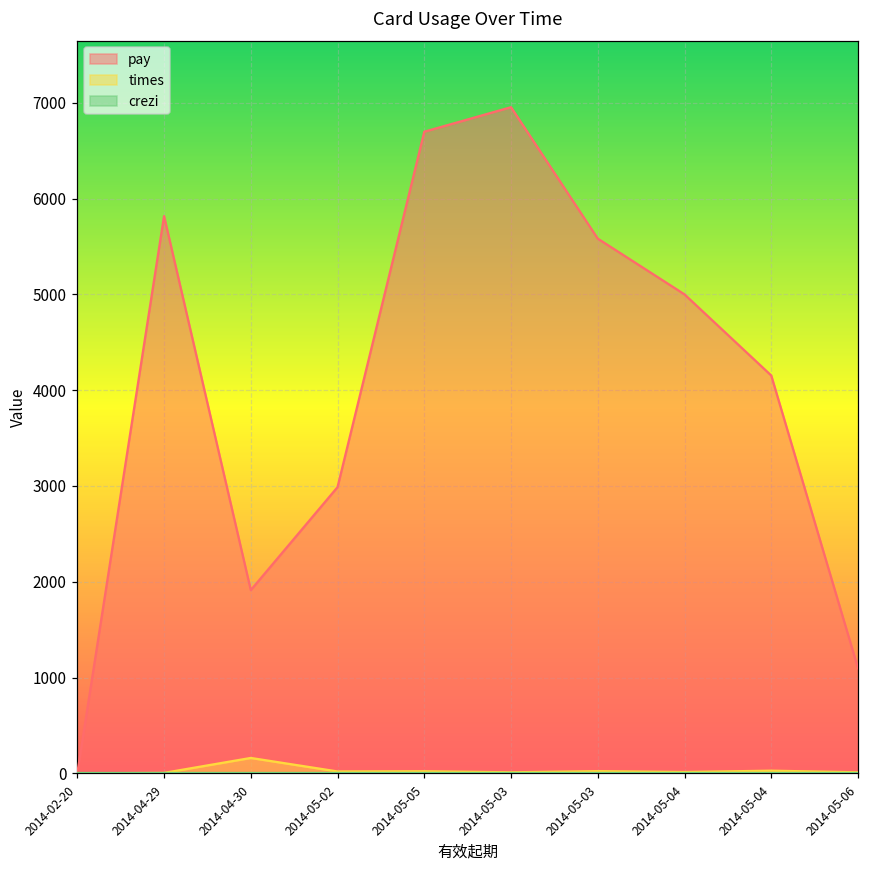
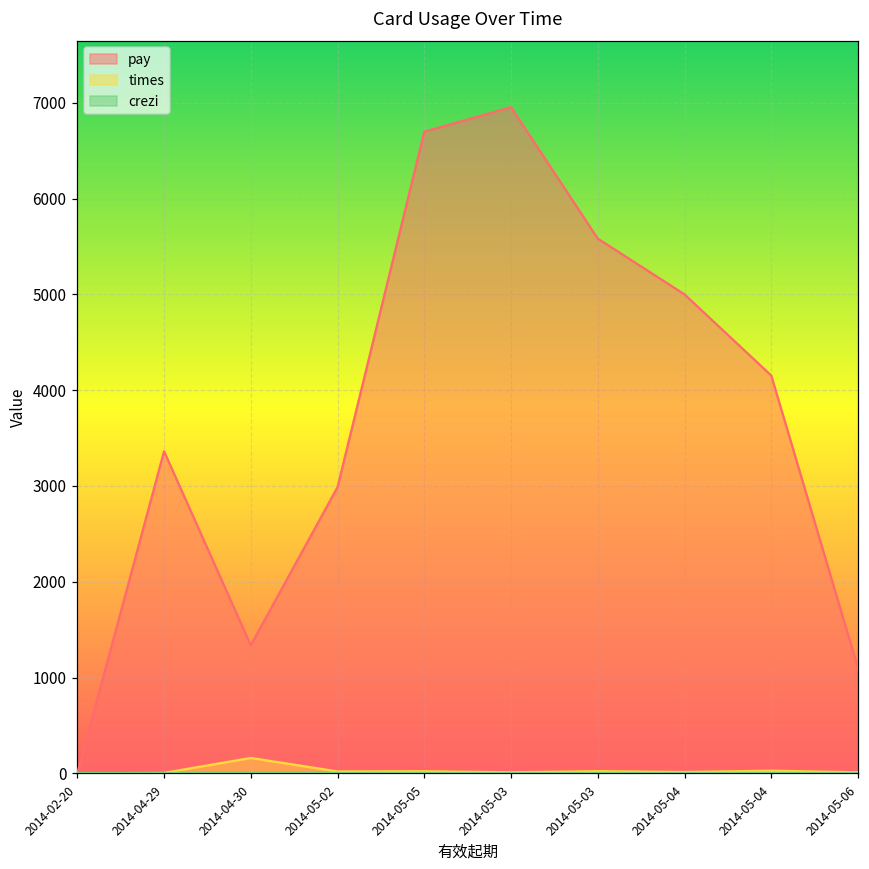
pay, 2014-04-29: 5800 -> 3400
pay, 2014-04-30: 1900 -> 1300
